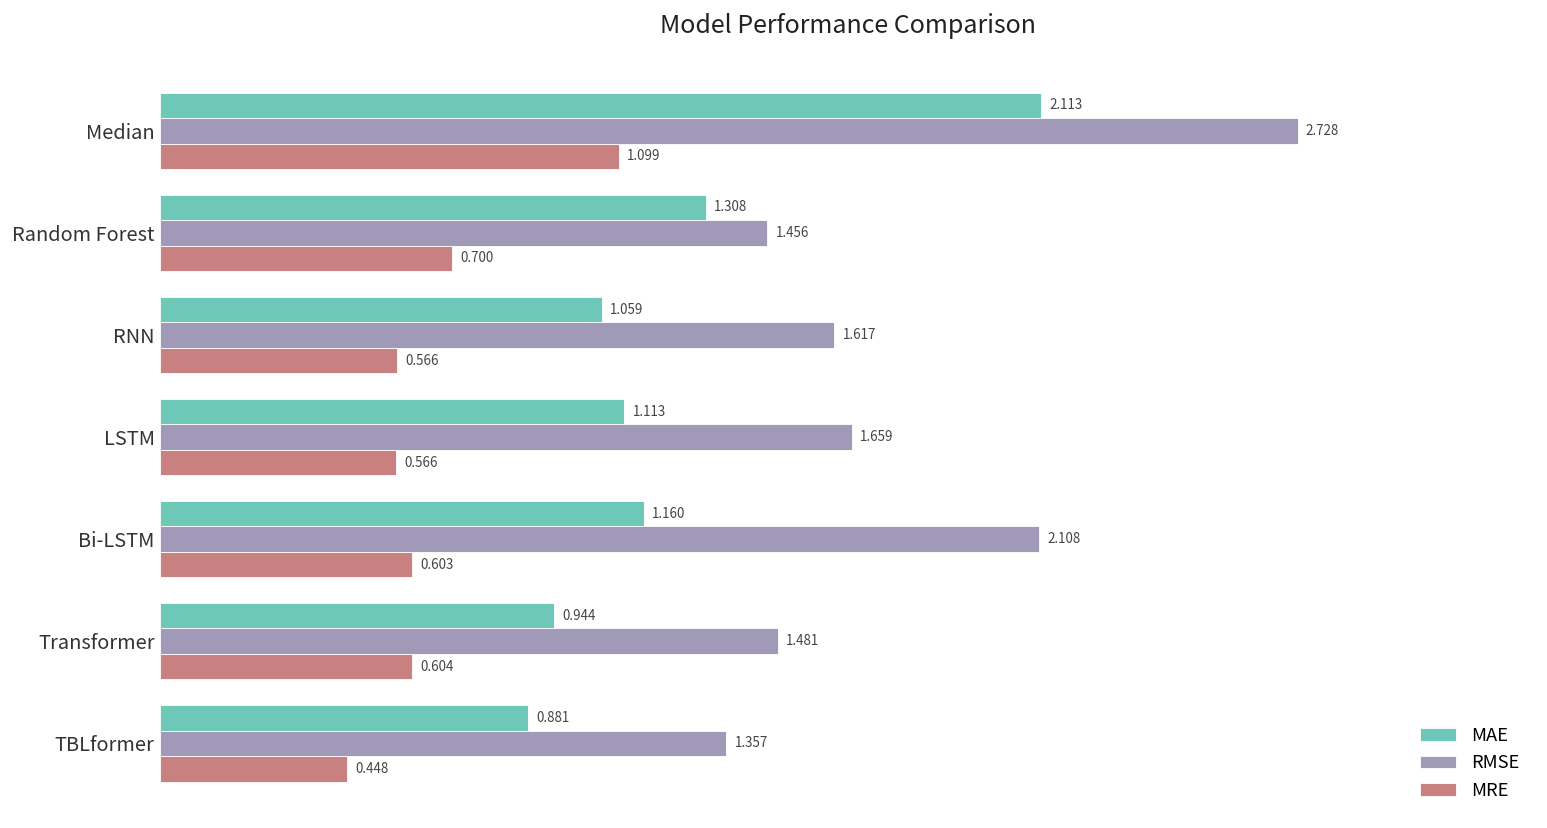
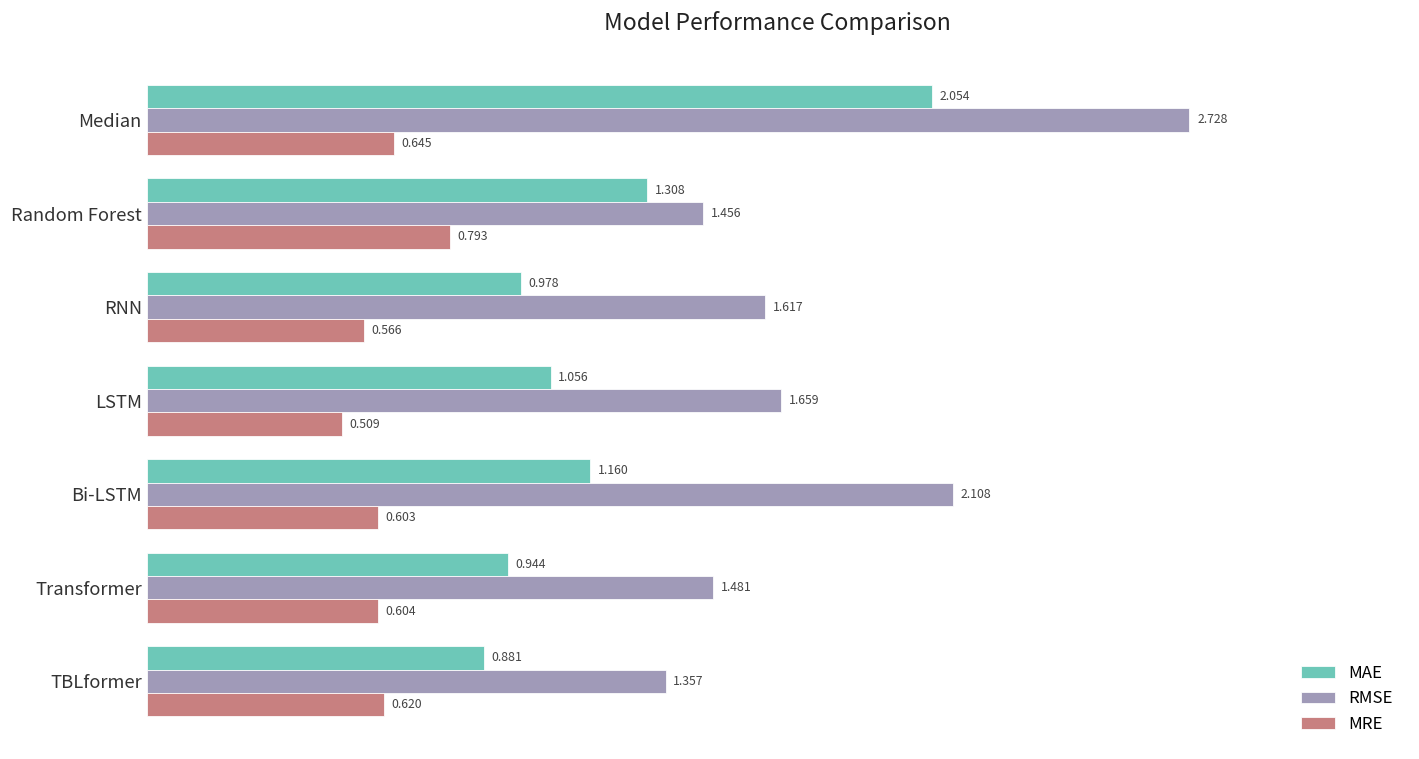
MAE, Median: 2.113 -> 2.054
MRE, Median: 1.099 -> 0.645
MRE, Random Forest: 0.700 -> 0.793
MAE, RNN: 1.059 -> 0.978
MAE, LSTM: 1.113 -> 1.056
MRE, LSTM: 0.566 -> 0.509
MRE, TBLformer: 0.448 -> 0.620
